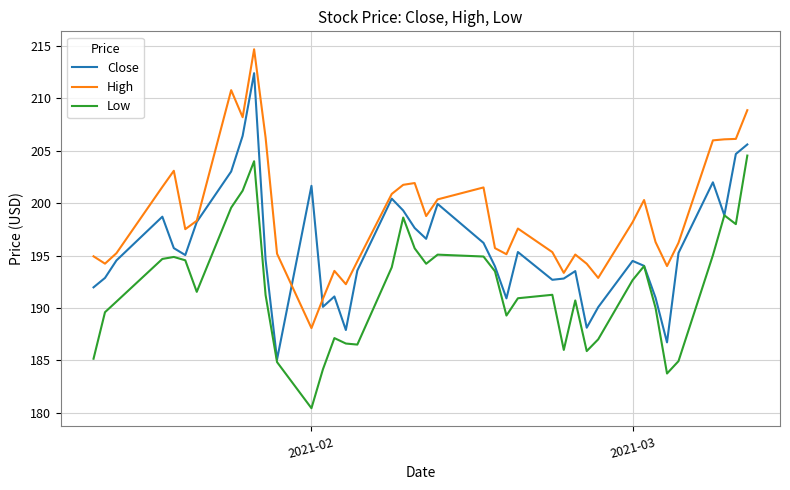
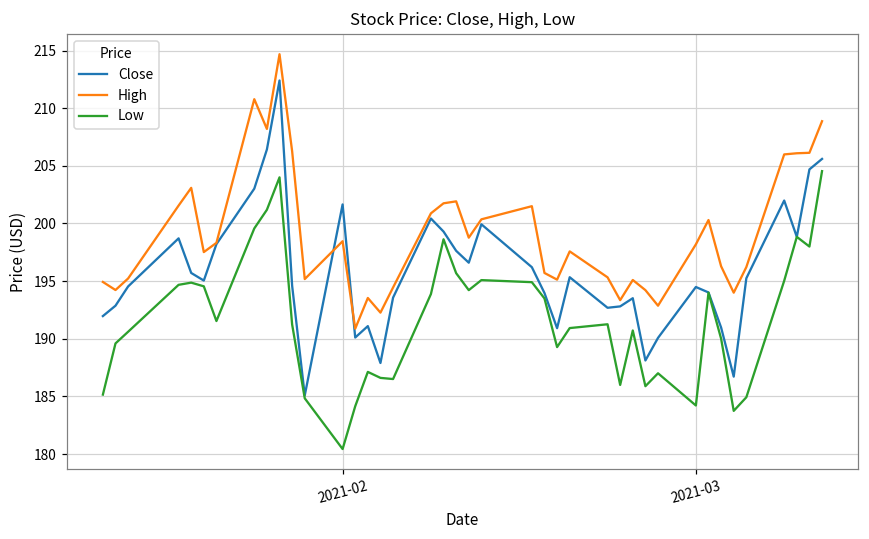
High, 2021-02: 188.1 -> 198.5
Low, 2021-03: 192.7 -> 184.2
